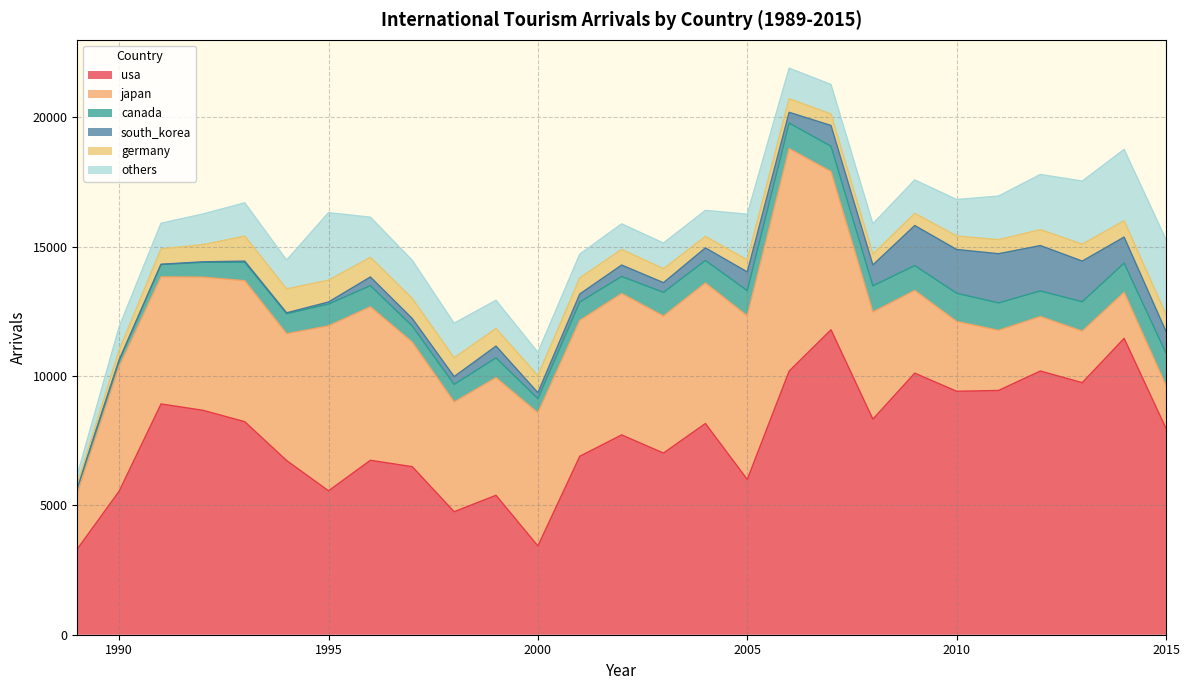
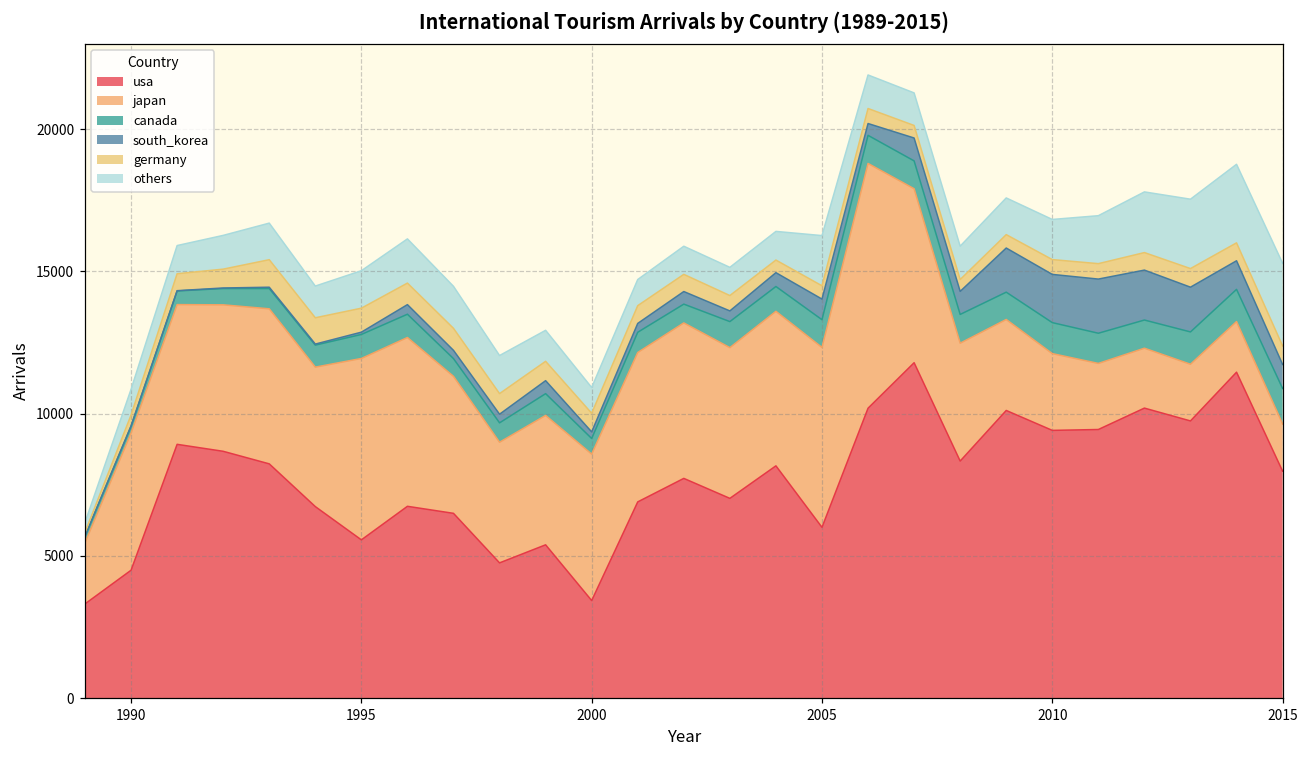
usa, 1990: 5500 -> 4500
others, 1995: 2600 -> 1300
